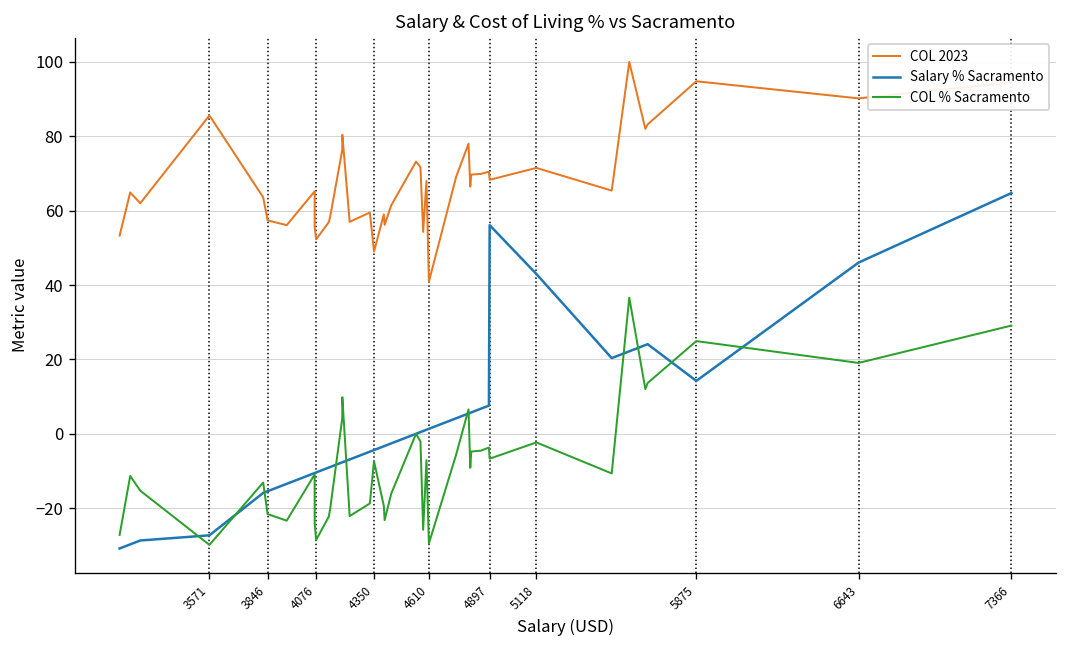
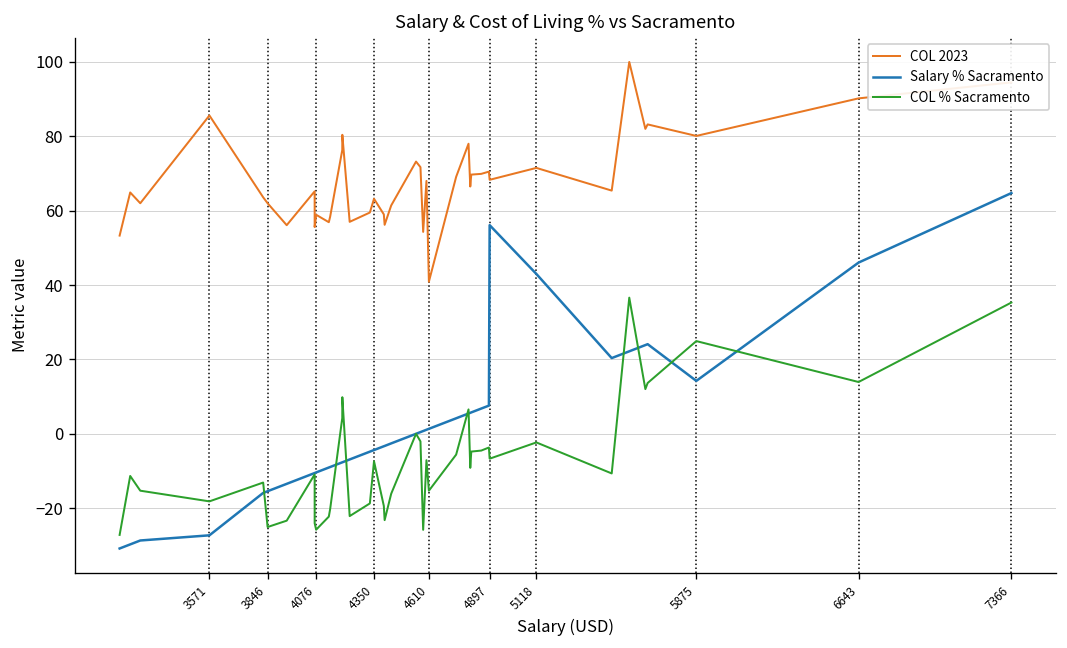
COL % Sacramento, 3571: -30 -> -18
COL 2023, 3846: 57 -> 62
COL % Sacramento, 3846: -22 -> -25
COL 2023, 4076: 52 -> 59
COL % Sacramento, 4076: -29 -> -26
COL 2023, 4350: 49 -> 63
COL % Sacramento, 4610: -30 -> -15
COL 2023, 5875: 95 -> 80
COL % Sacramento, 6643: 19 -> 14
COL % Sacramento, 7366: 29 -> 35
